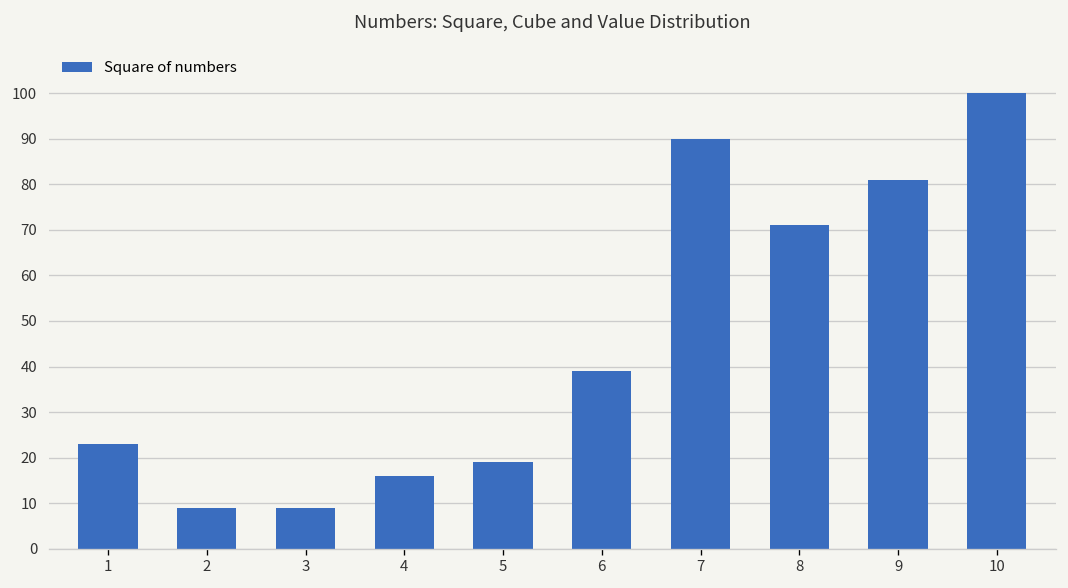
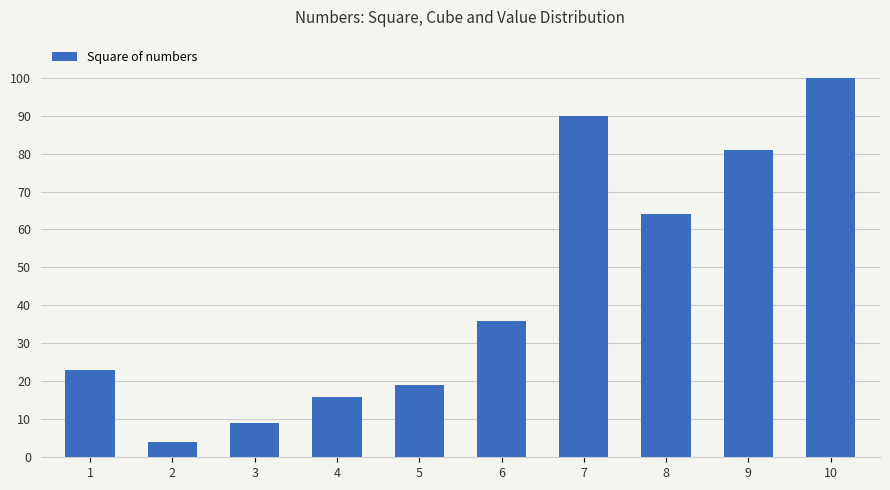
2: 9 -> 4
6: 39 -> 36
8: 71 -> 64
